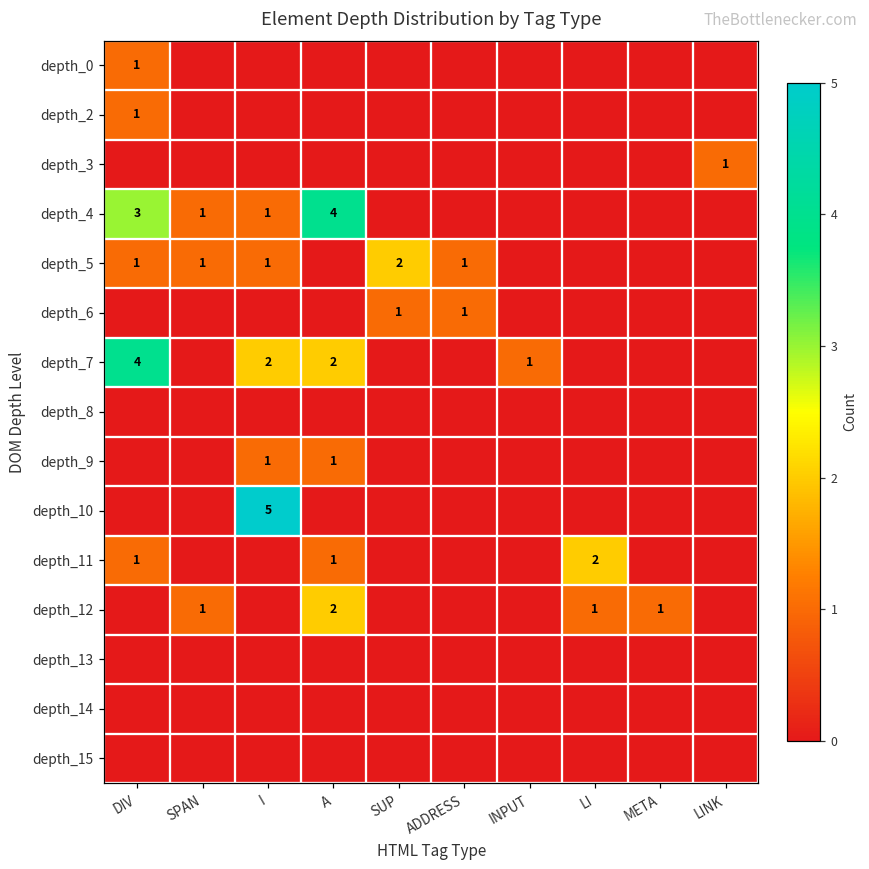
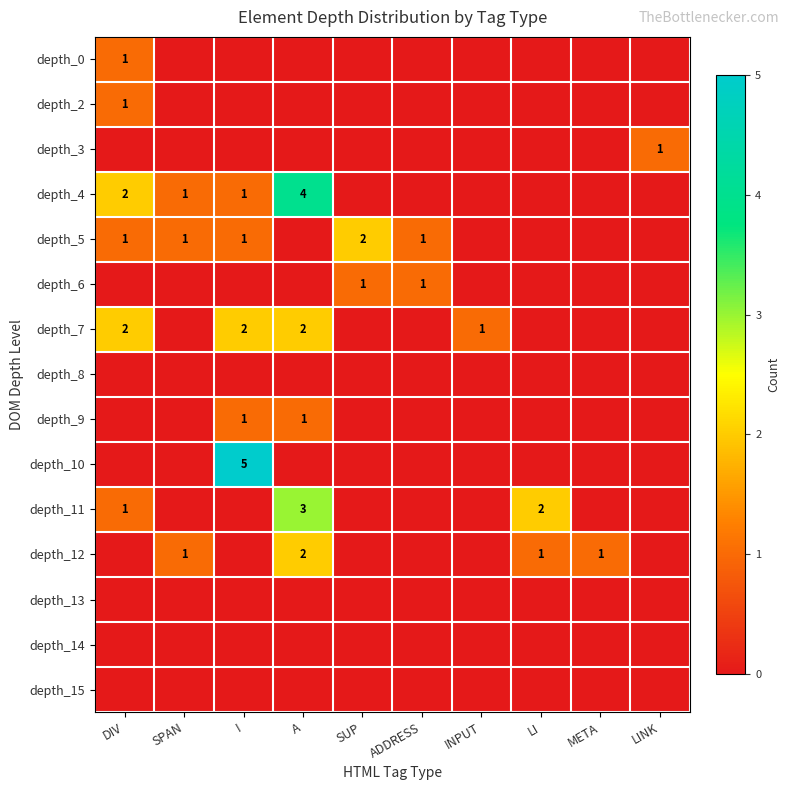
depth_4, DIV: 3 -> 2
depth_7, DIV: 4 -> 2
depth_11, A: 1 -> 3
